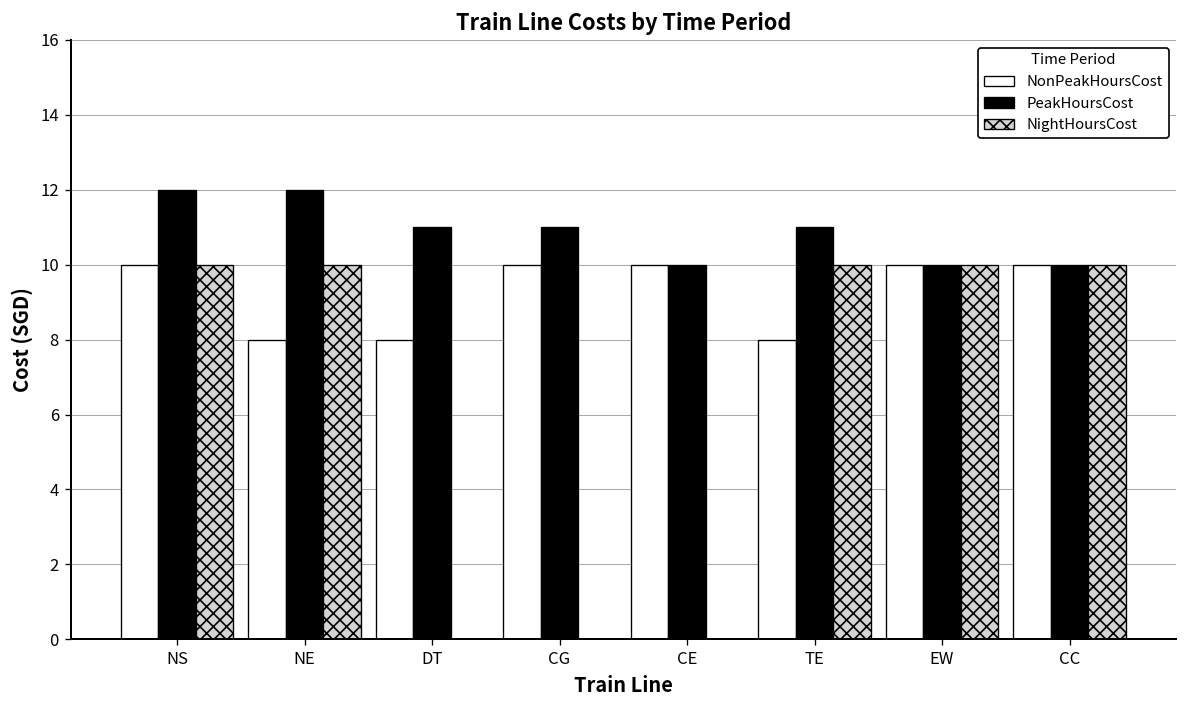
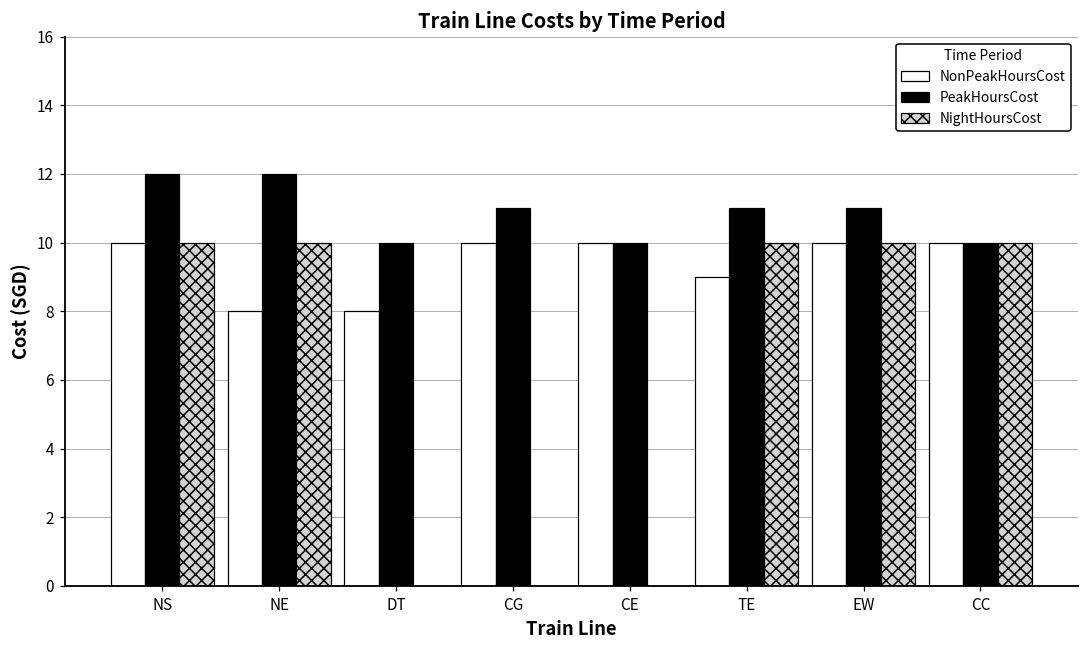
PeakHoursCost, DT: 11 -> 10
NonPeakHoursCost, TE: 8 -> 9
PeakHoursCost, EW: 10 -> 11
